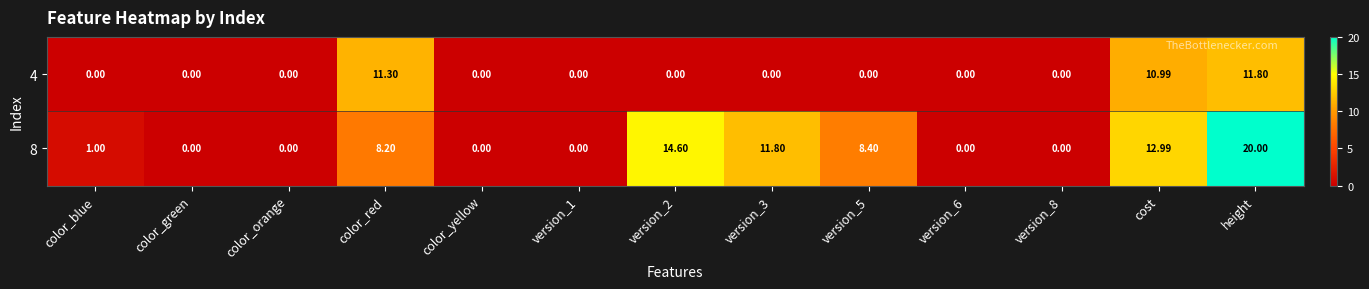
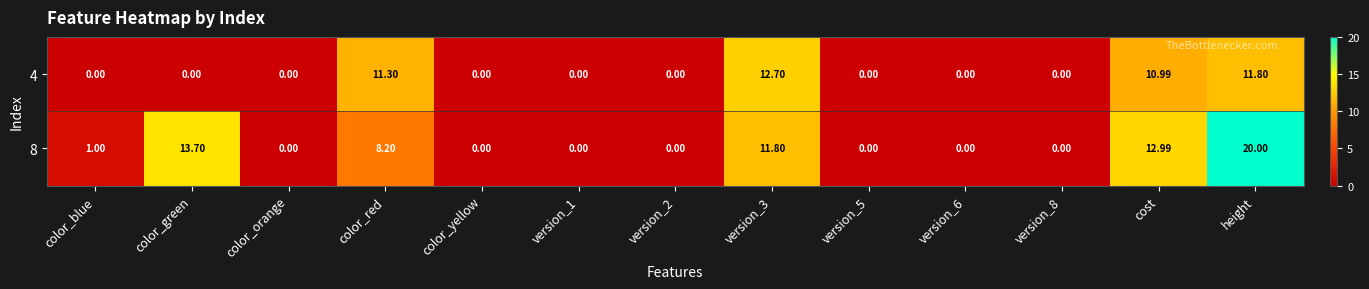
4, version_3: 0.00 -> 12.70
8, color_green: 0.00 -> 13.70
8, version_2: 14.60 -> 0.00
8, version_5: 8.40 -> 0.00
